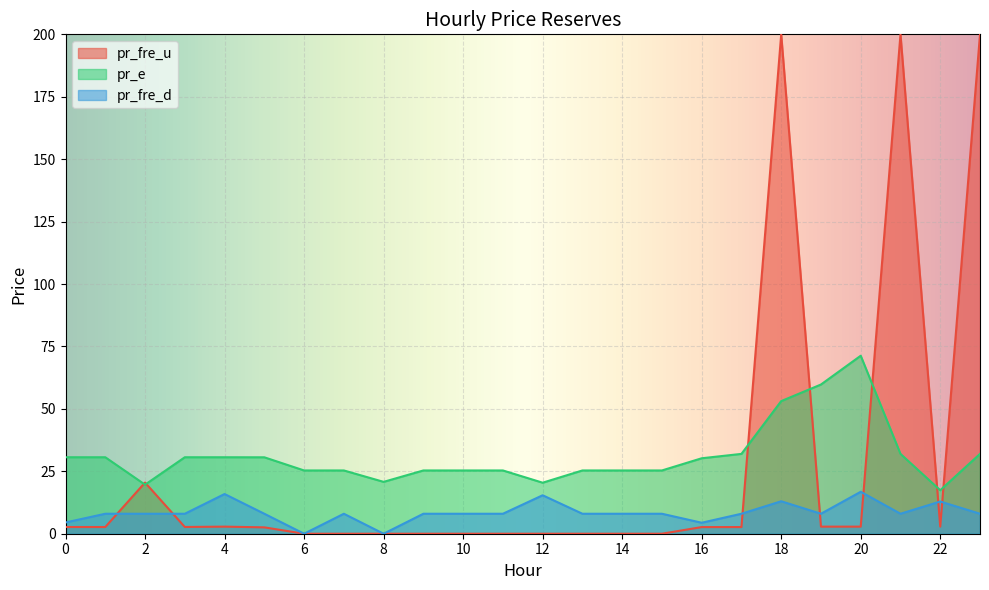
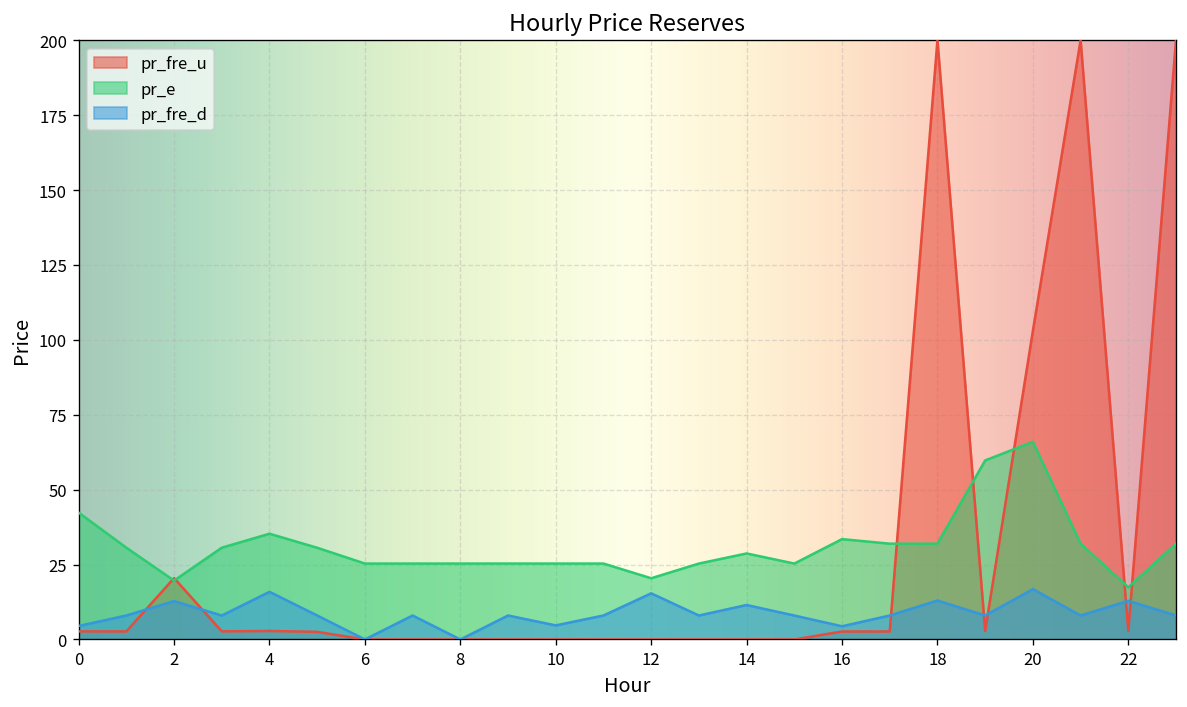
pr_e, 0: 31 -> 42
pr_fre_d, 2: 8 -> 13
pr_e, 4: 31 -> 35
pr_e, 8: 21 -> 25
pr_fre_d, 10: 8 -> 5
pr_e, 14: 25 -> 29
pr_fre_d, 14: 8 -> 12
pr_e, 16: 30 -> 33
pr_e, 18: 53 -> 32
pr_fre_u, 20: 3 -> 103
pr_e, 20: 71 -> 66
